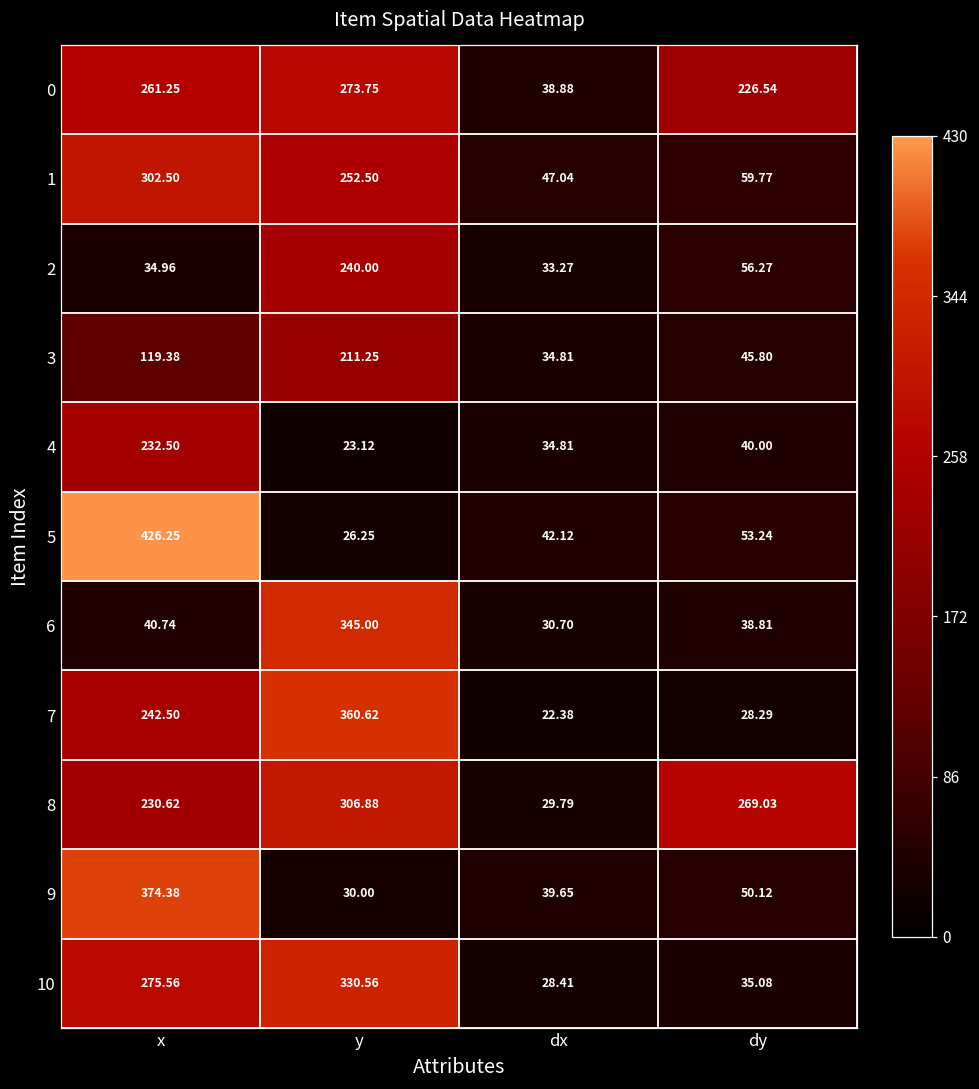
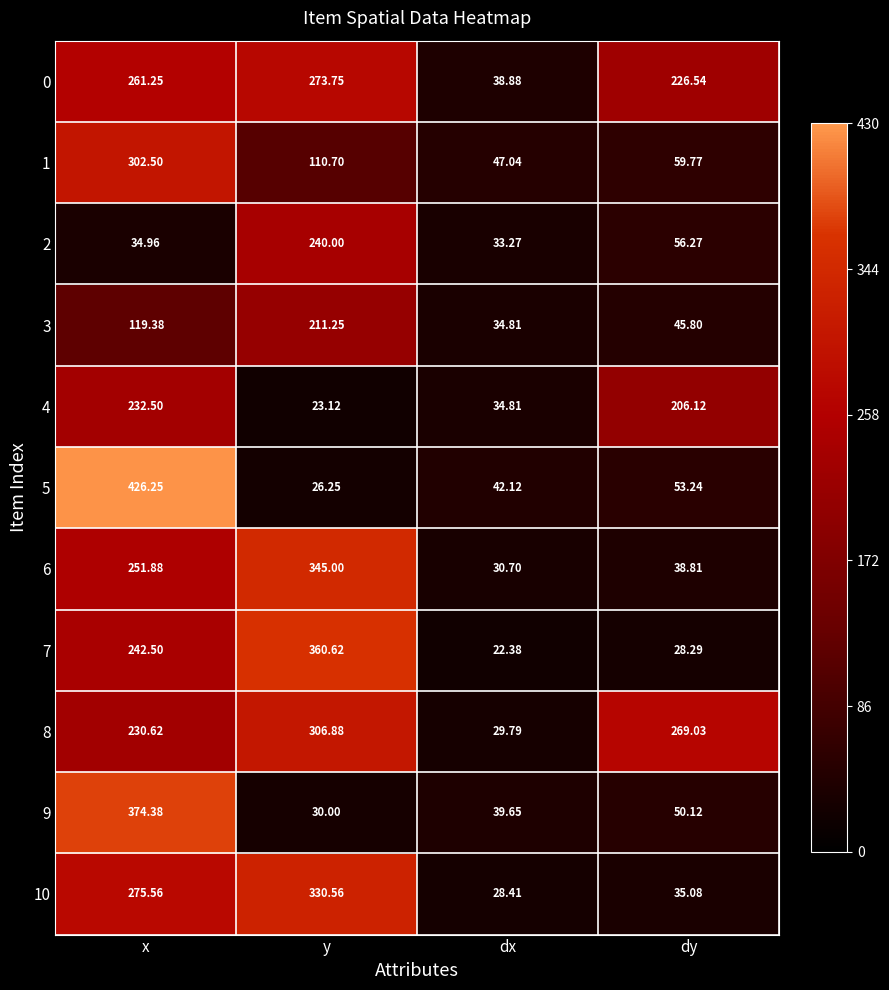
1, y: 252.50 -> 110.70
4, dy: 40.00 -> 206.12
6, x: 40.74 -> 251.88
